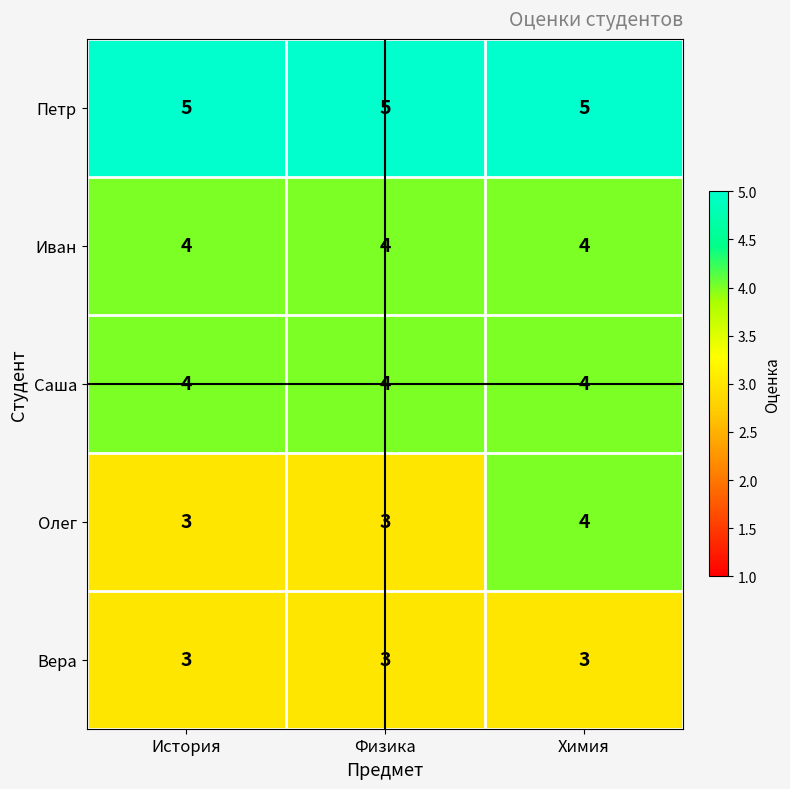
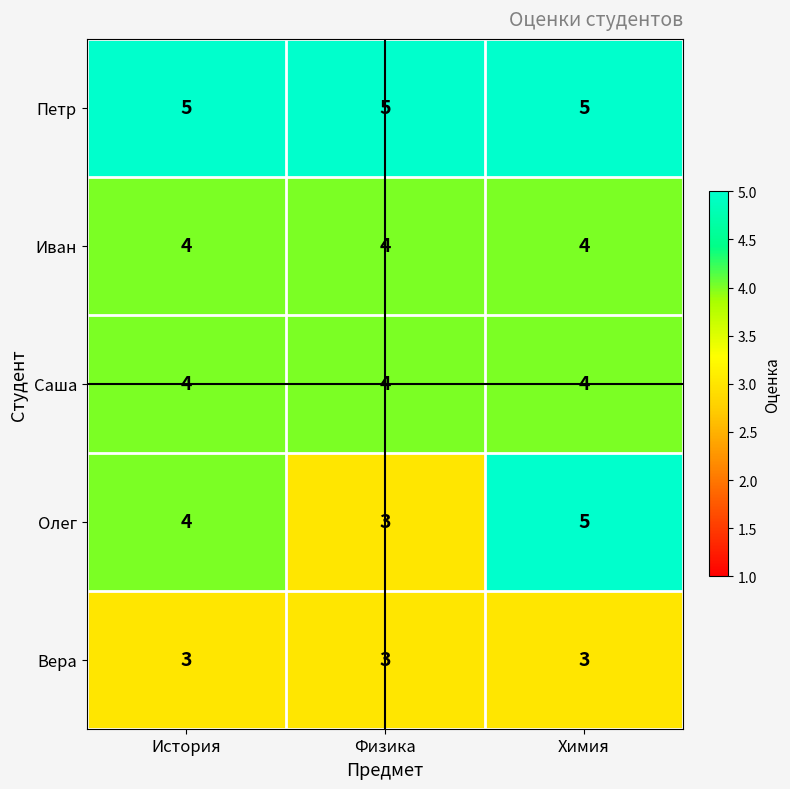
Олег, История: 3 -> 4
Олег, Химия: 4 -> 5
